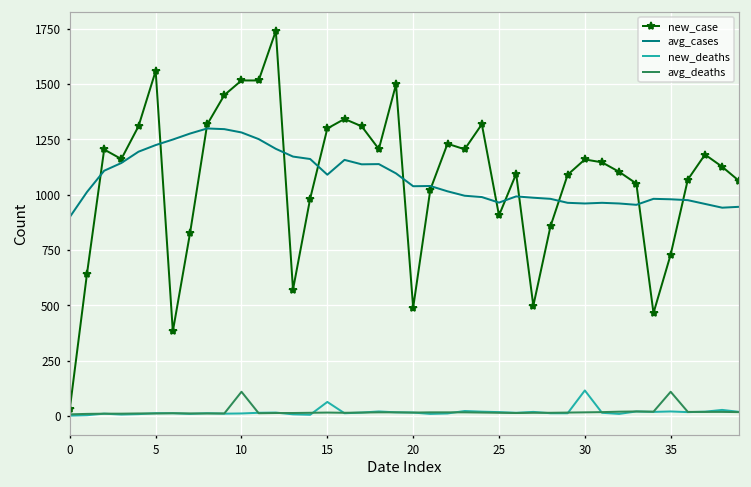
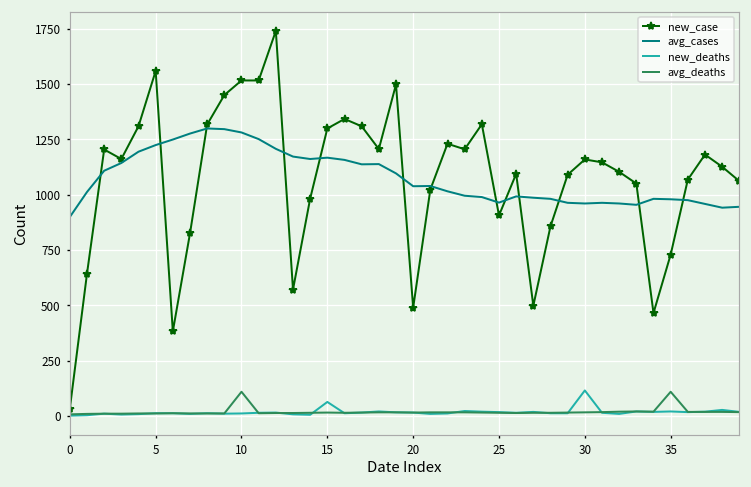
avg_cases, 15: 1090 -> 1170
